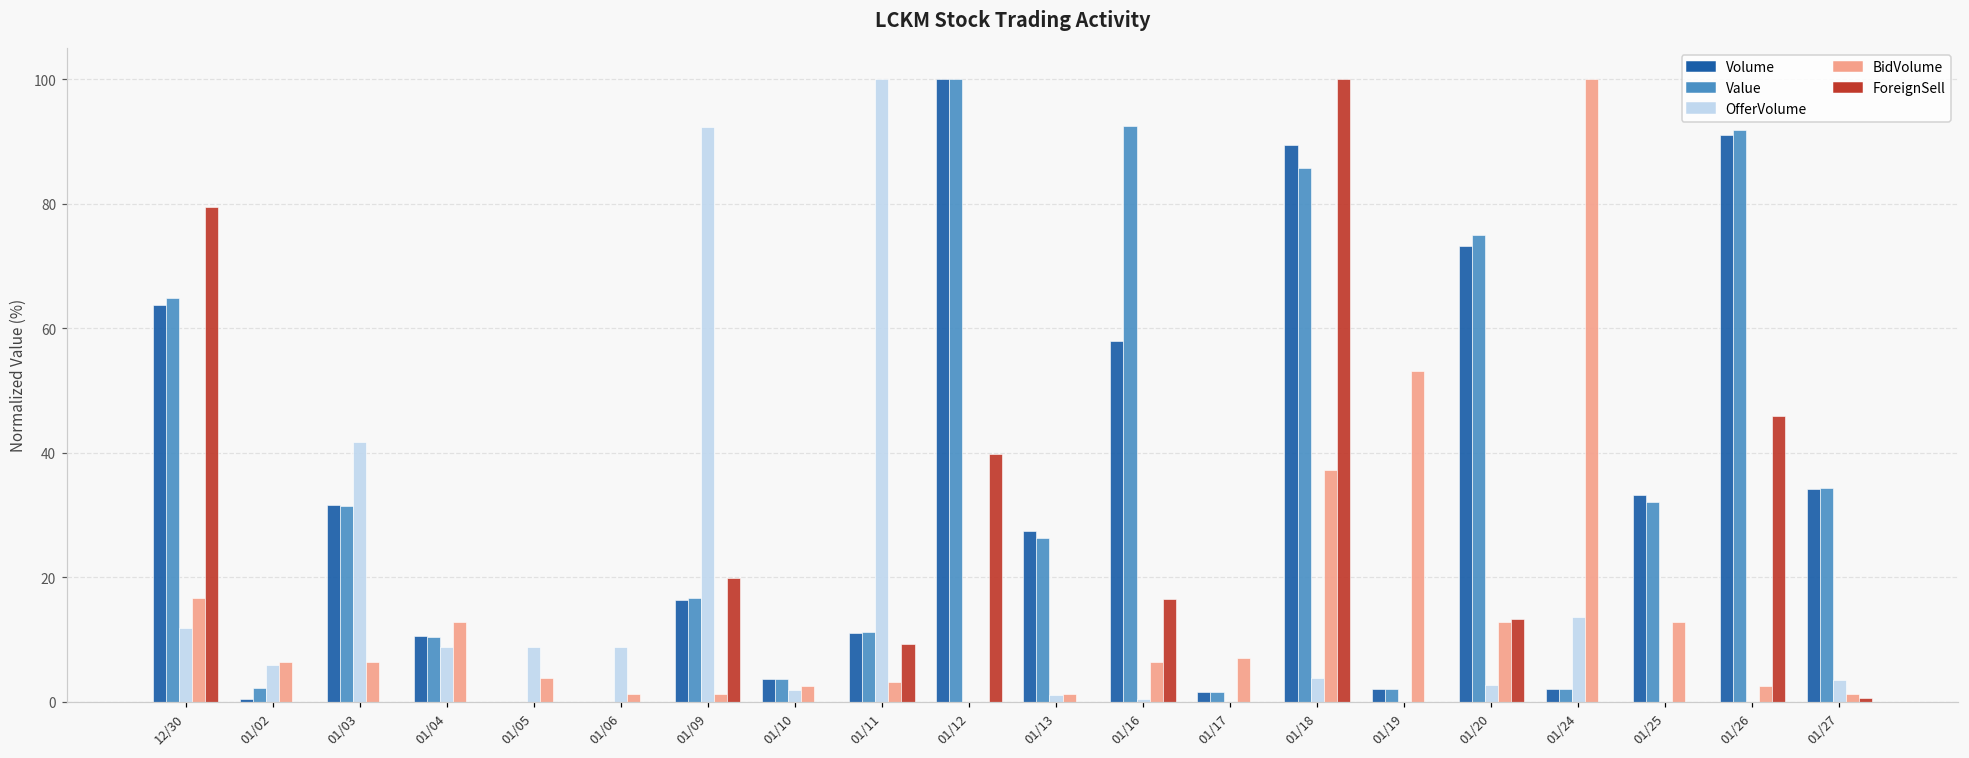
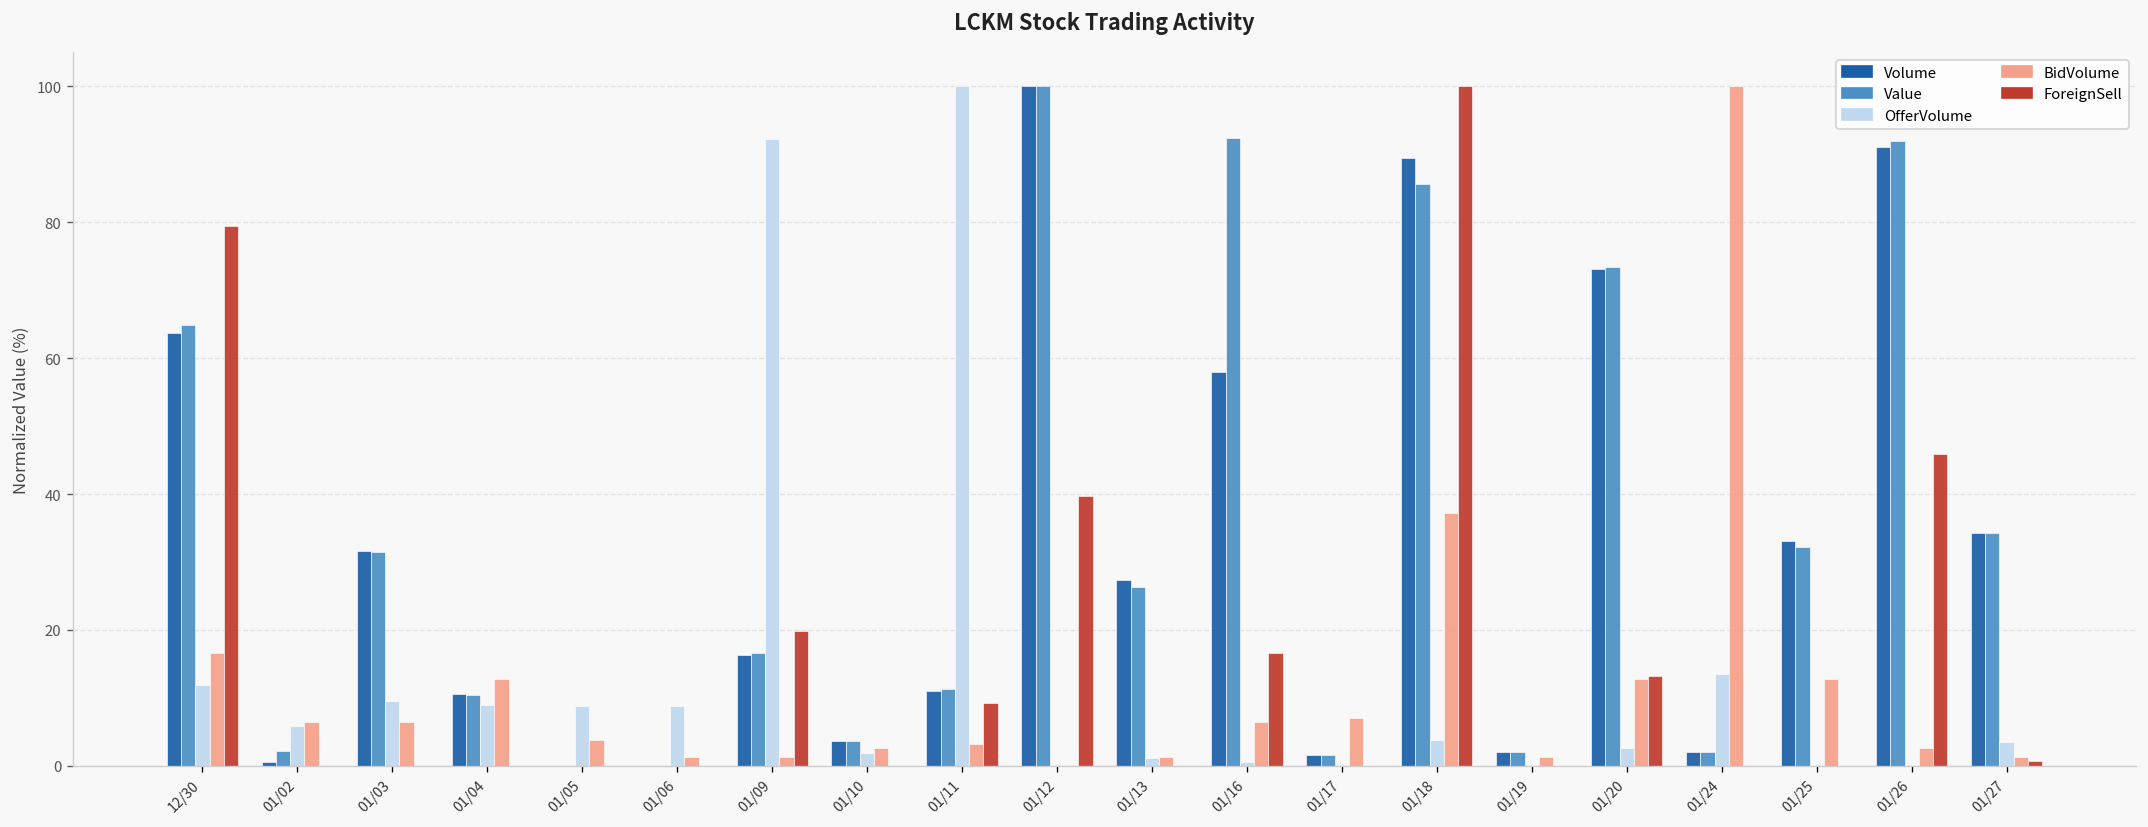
OfferVolume, 01/03: 42 -> 10
BidVolume, 01/19: 53 -> 1
Value, 01/20: 75 -> 73
